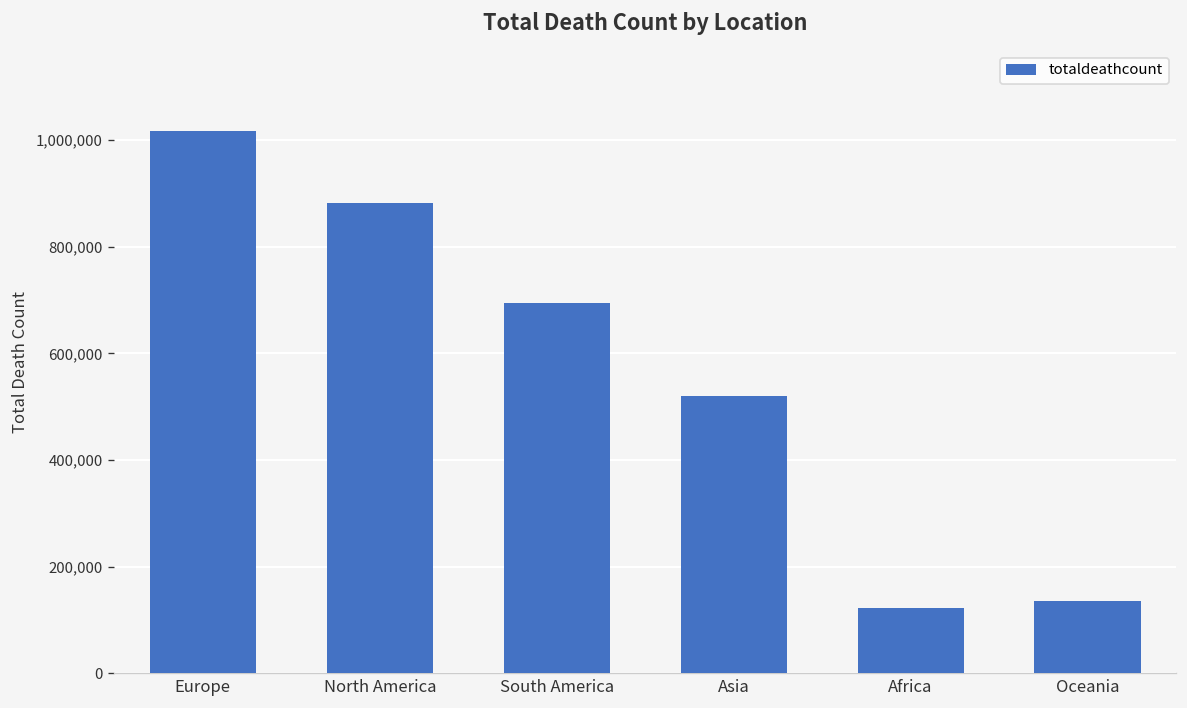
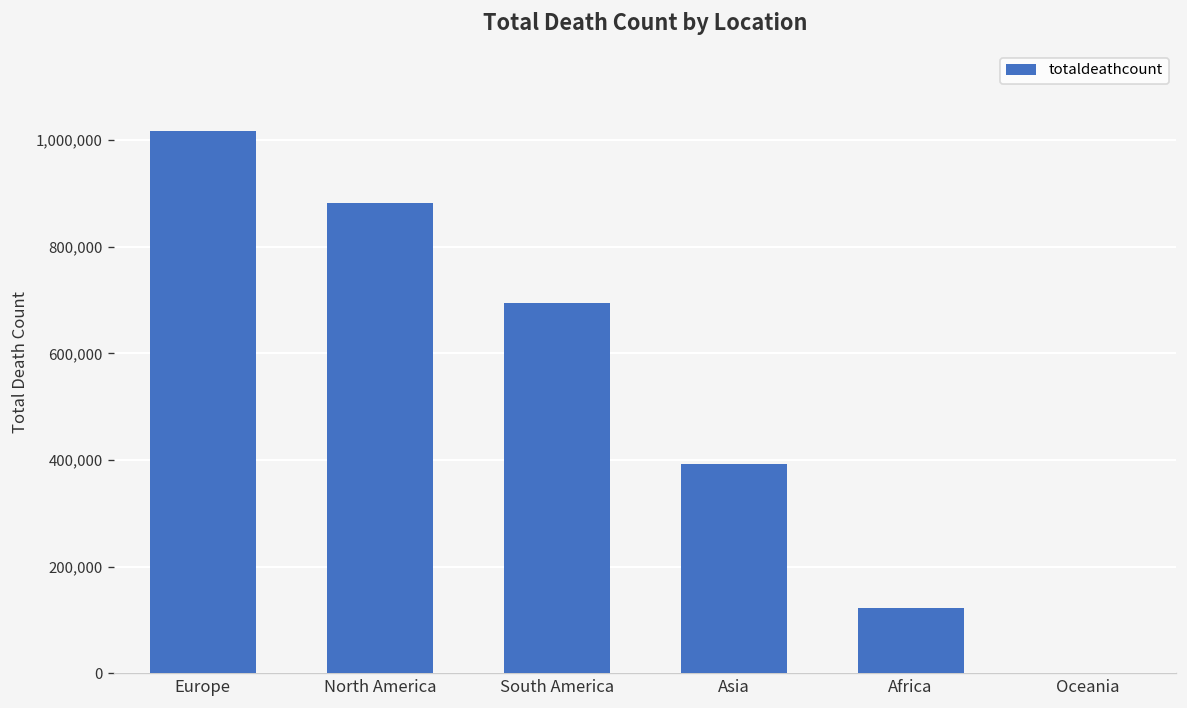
Asia: 520,000 -> 390,000
Oceania: 140,000 -> 0
